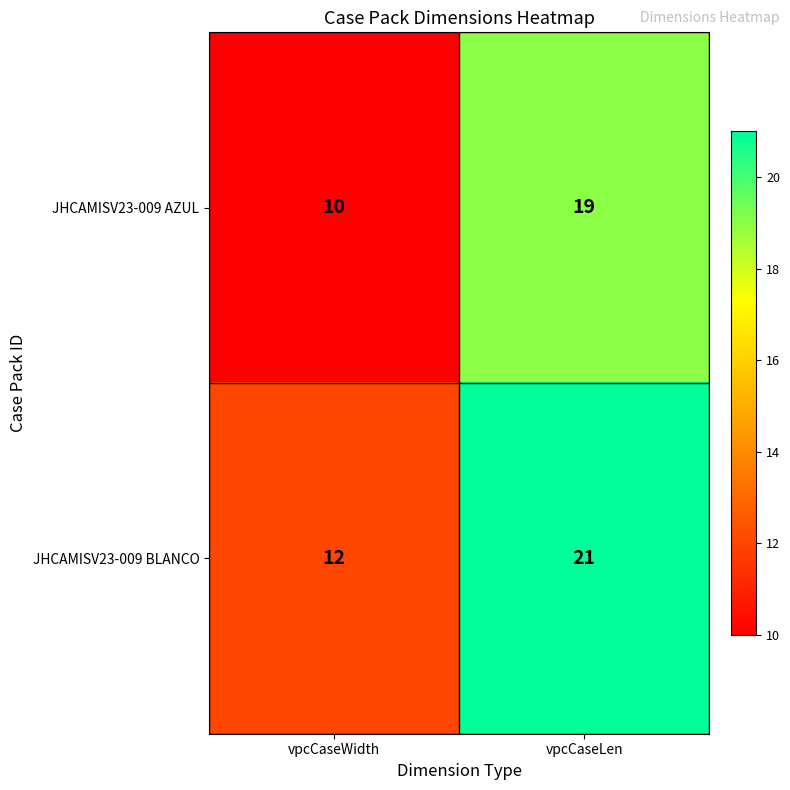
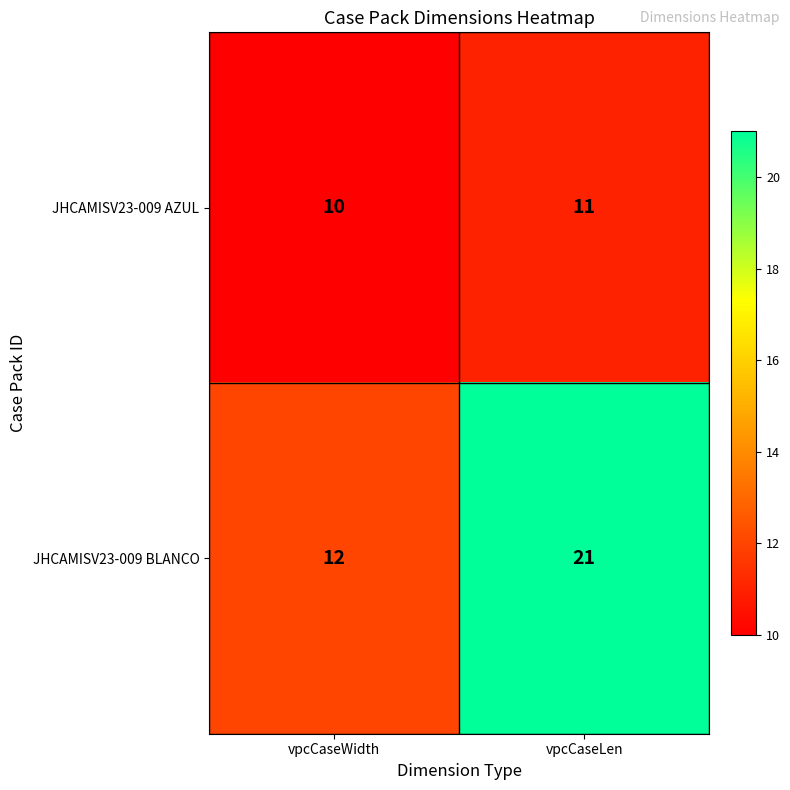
JHCAMISV23-009 AZUL, vpcCaseLen: 19 -> 11
